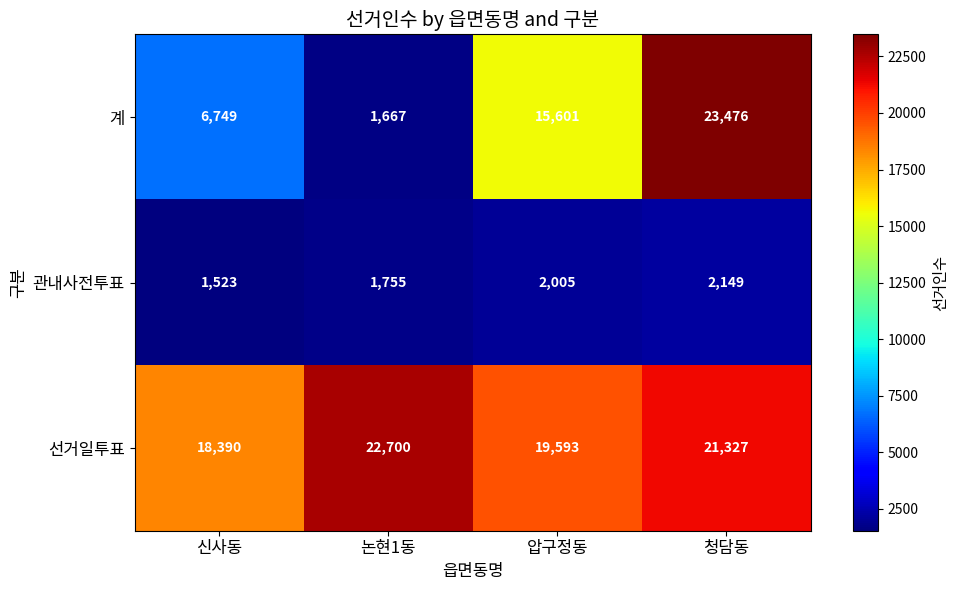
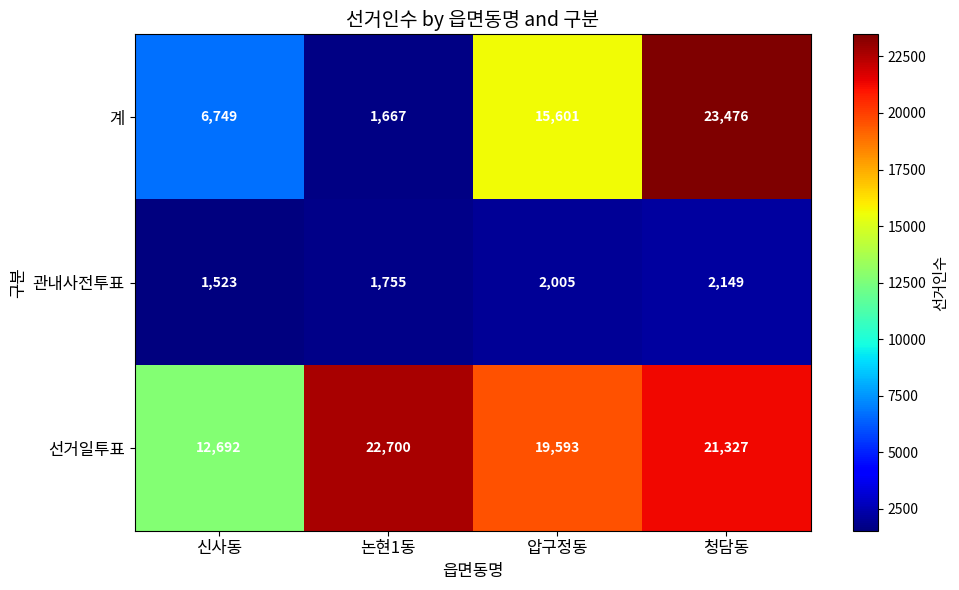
선거일투표, 신사동: 18,390 -> 12,692
